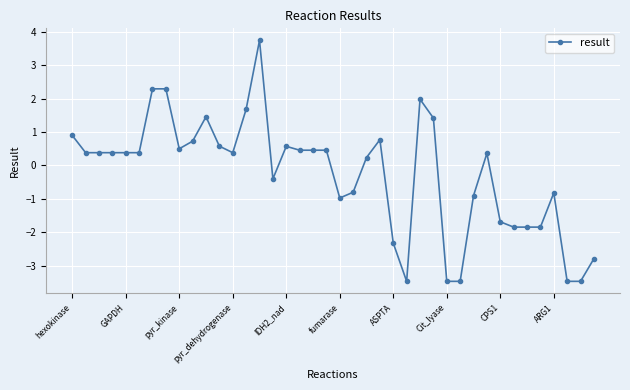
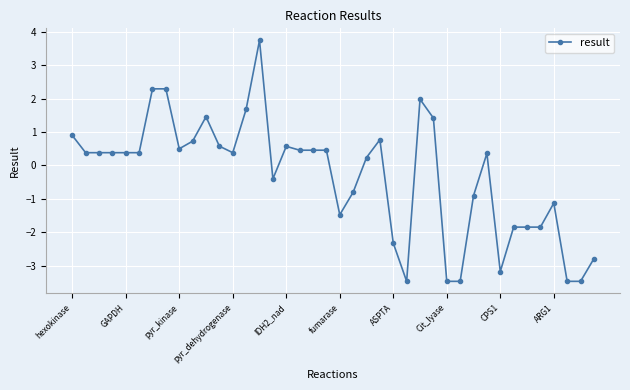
fumarase: -1.0 -> -1.5
CPS1: -1.7 -> -3.2
ARG1: -0.8 -> -1.1
